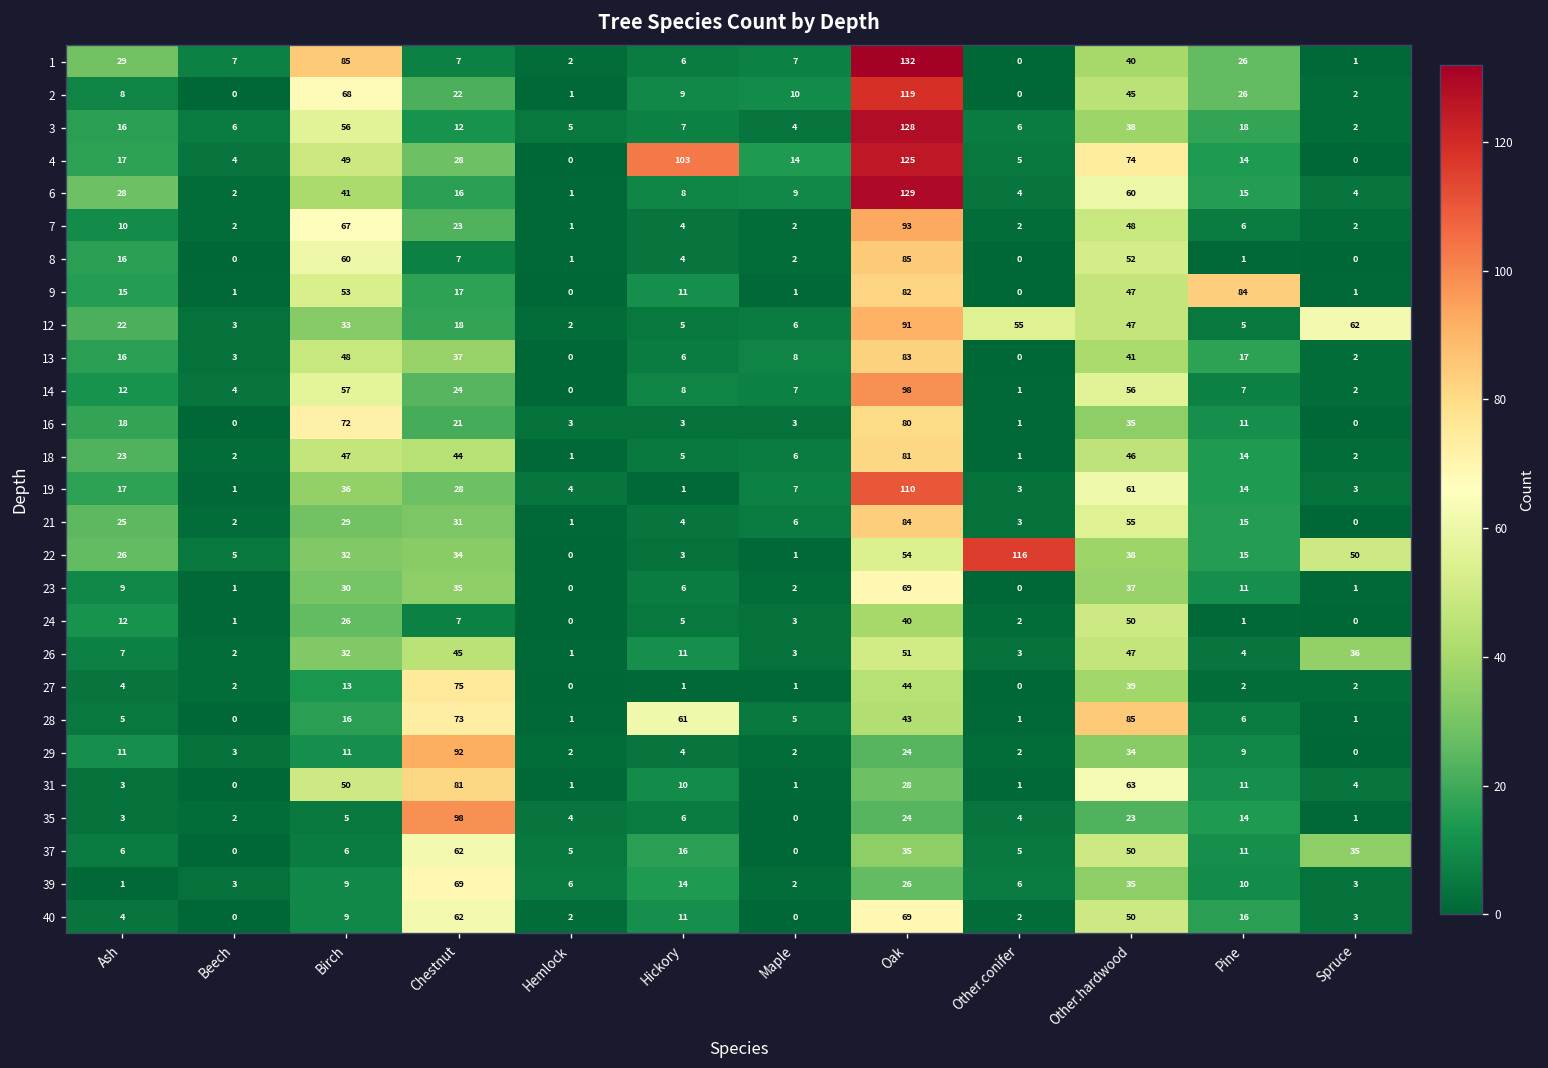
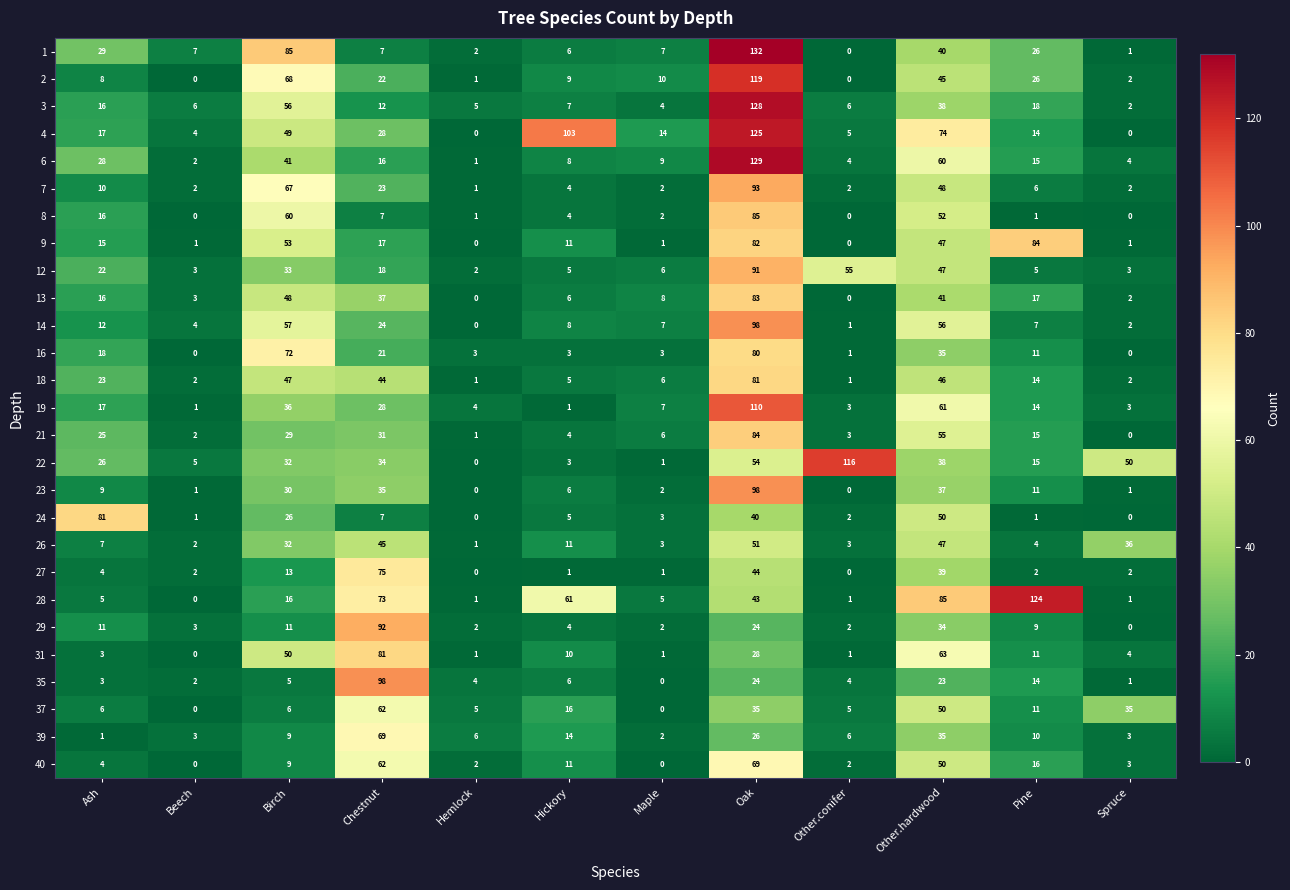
12, Spruce: 62 -> 3
23, Oak: 69 -> 98
24, Ash: 12 -> 81
28, Pine: 6 -> 124
